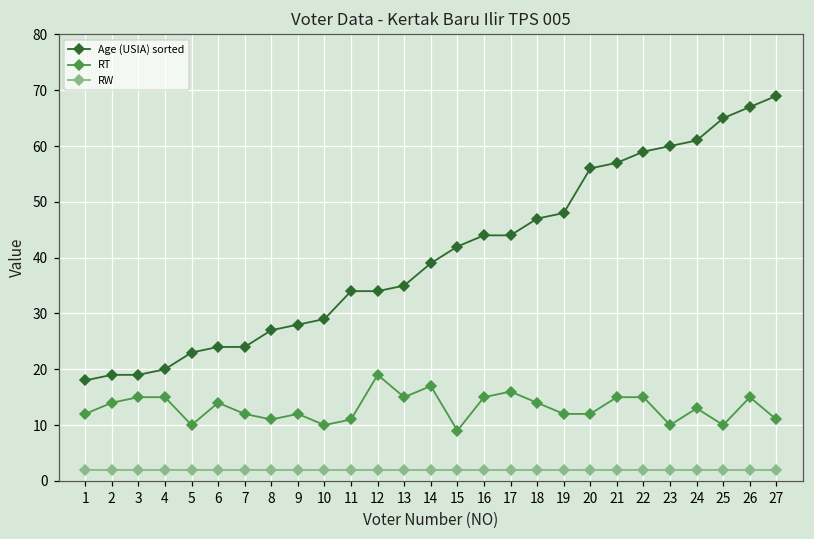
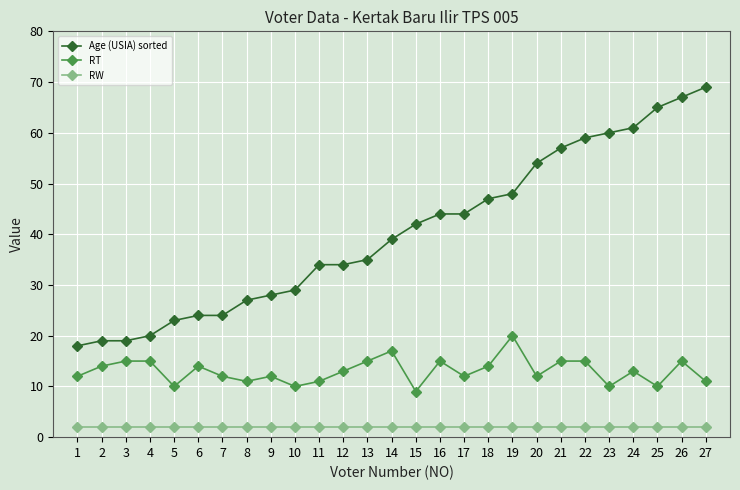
RT, 12: 19 -> 13
RT, 17: 16 -> 12
RT, 19: 12 -> 20
Age (USIA) sorted, 20: 56 -> 54
